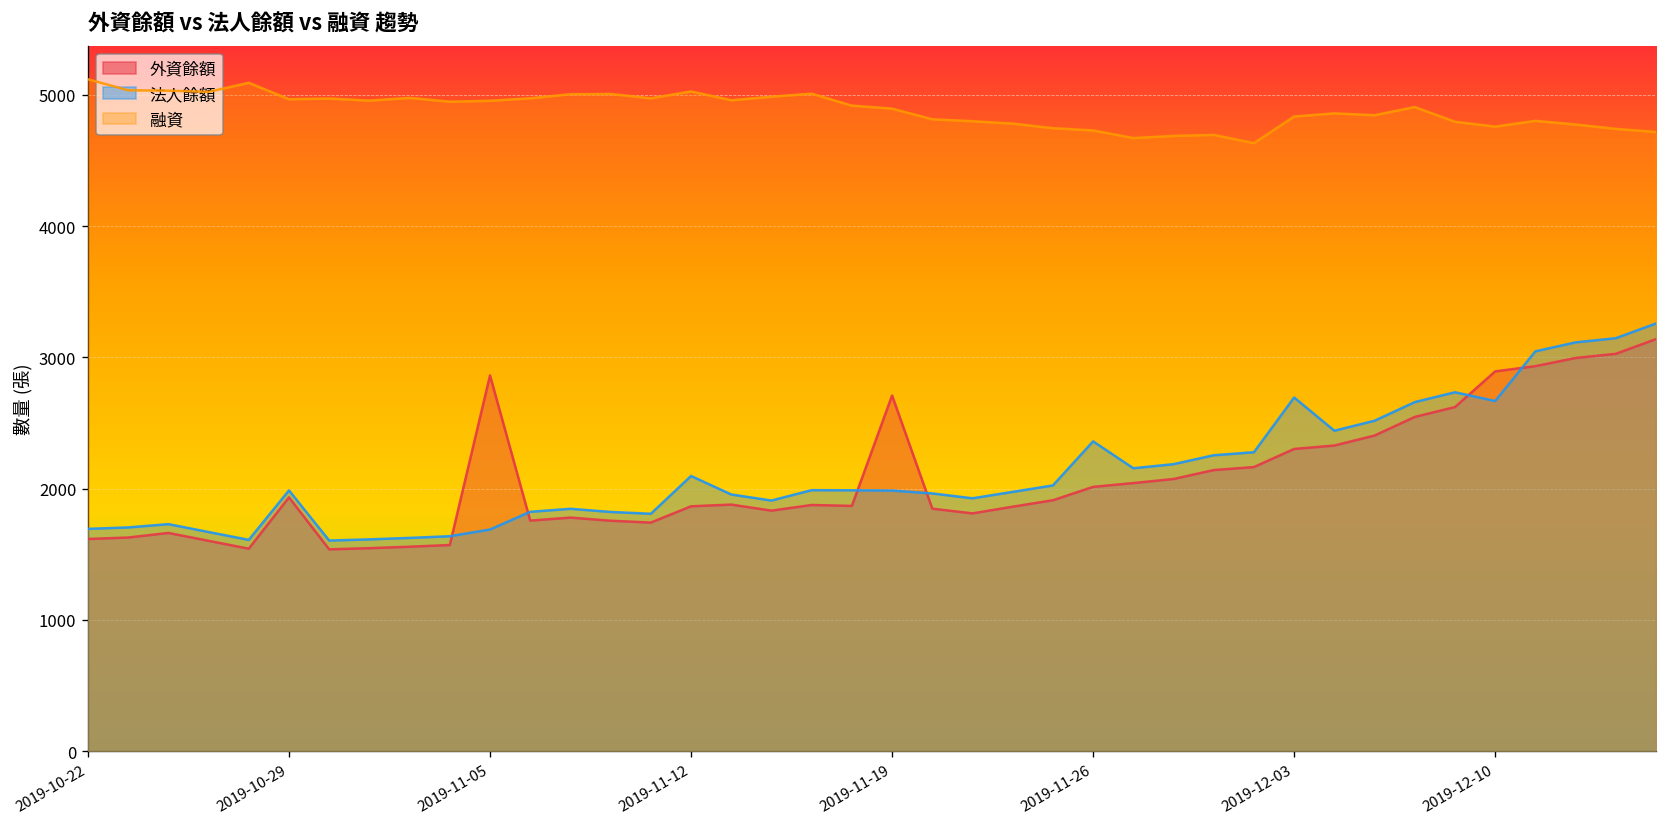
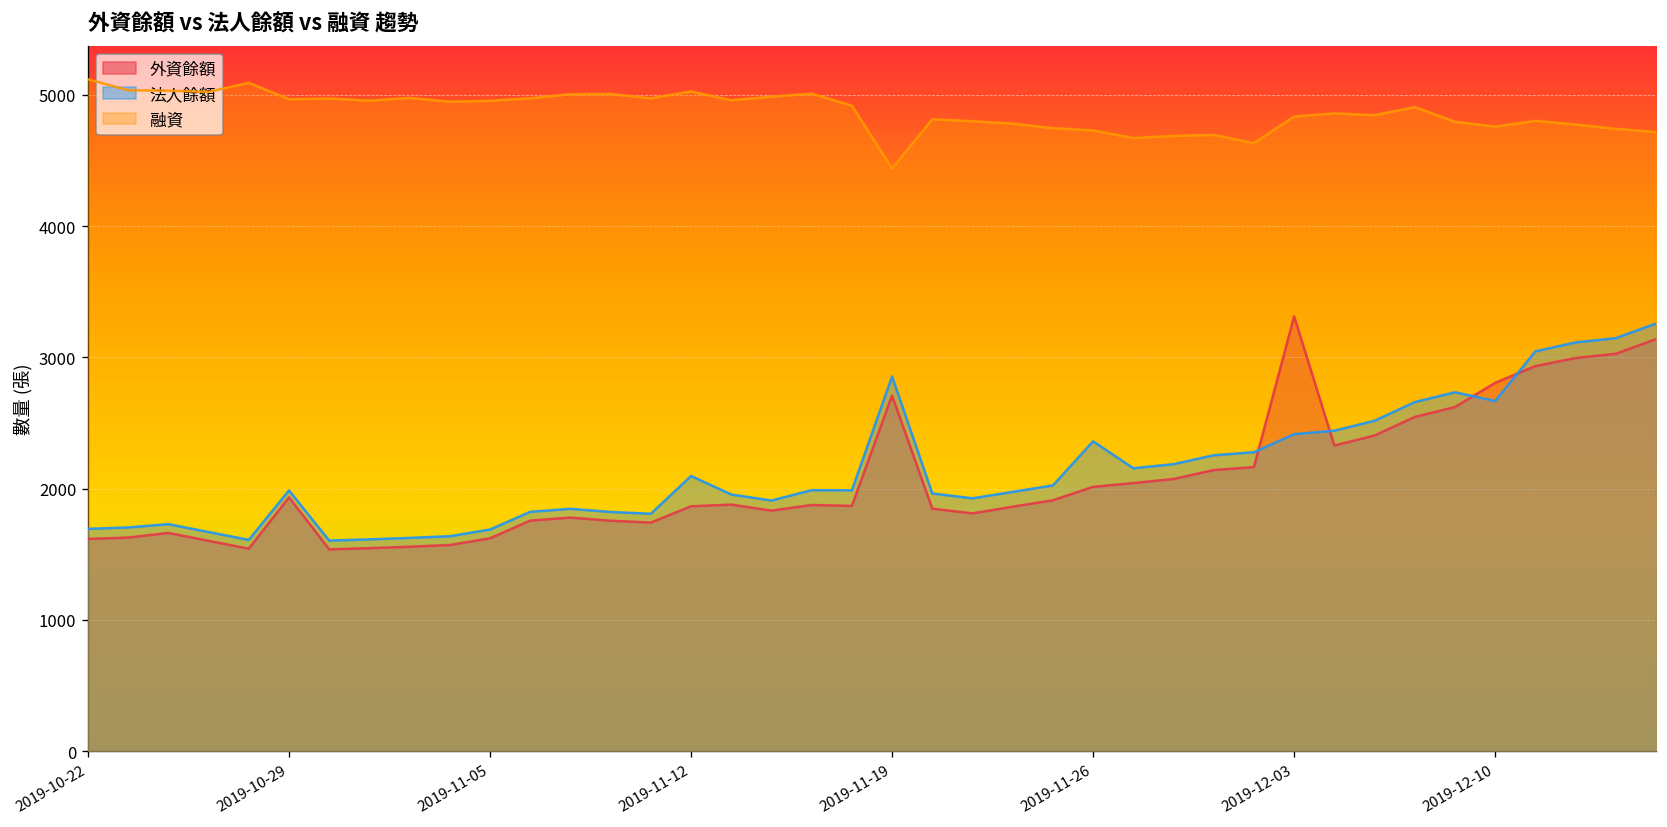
外資餘額, 2019-11-05: 2860 -> 1620
法人餘額, 2019-11-19: 1990 -> 2850
融資, 2019-11-19: 4900 -> 4440
外資餘額, 2019-12-03: 2300 -> 3310
法人餘額, 2019-12-03: 2690 -> 2420
外資餘額, 2019-12-10: 2890 -> 2810
